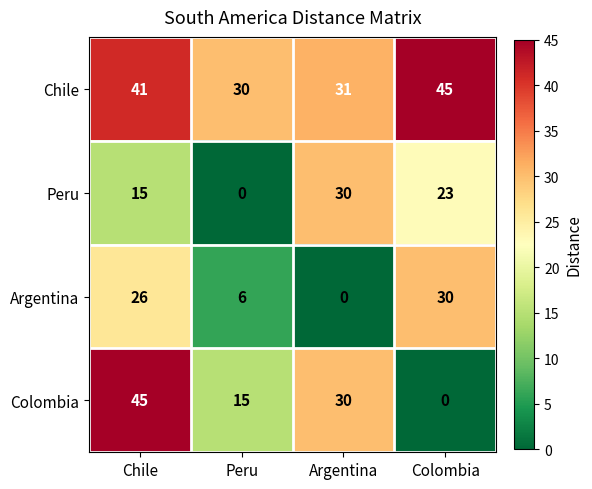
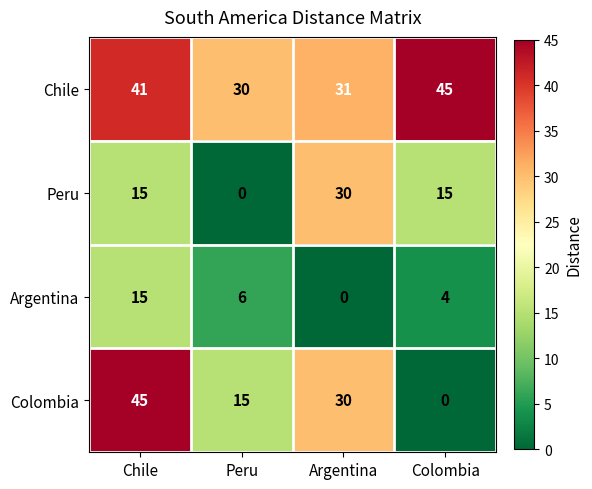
Peru, Colombia: 23 -> 15
Argentina, Chile: 26 -> 15
Argentina, Colombia: 30 -> 4
